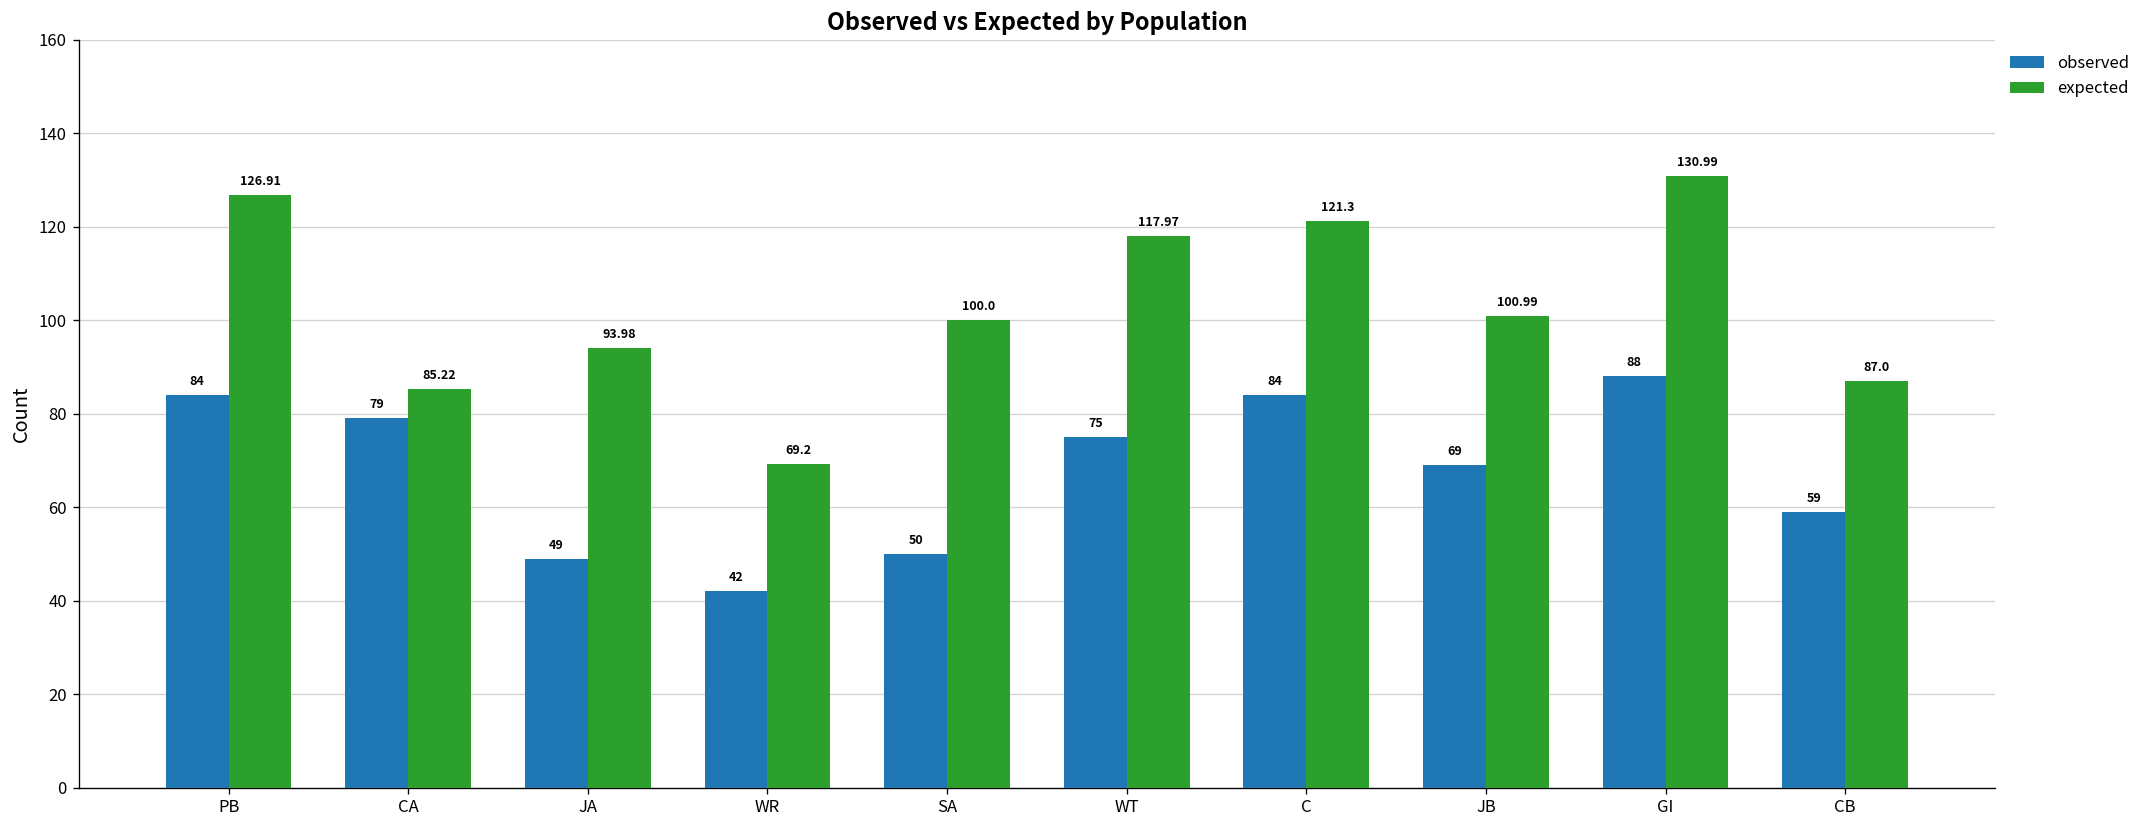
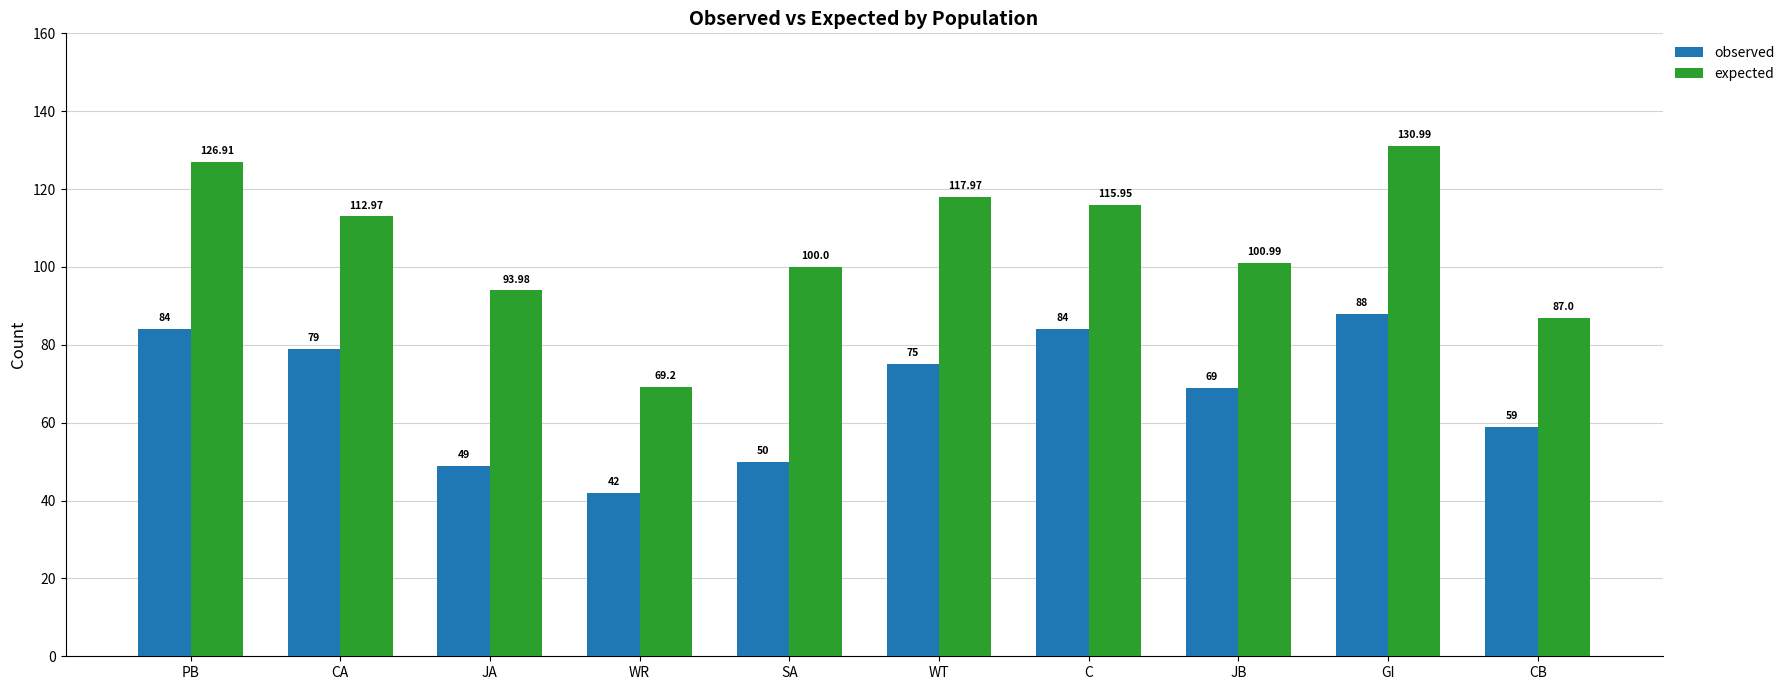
expected, CA: 85.22 -> 112.97
expected, C: 121.3 -> 115.95
